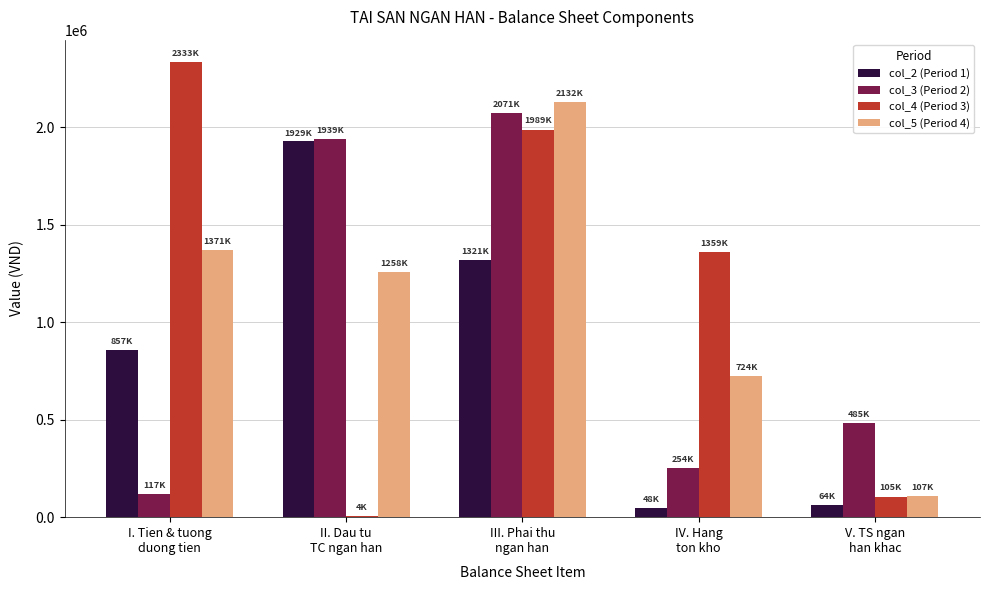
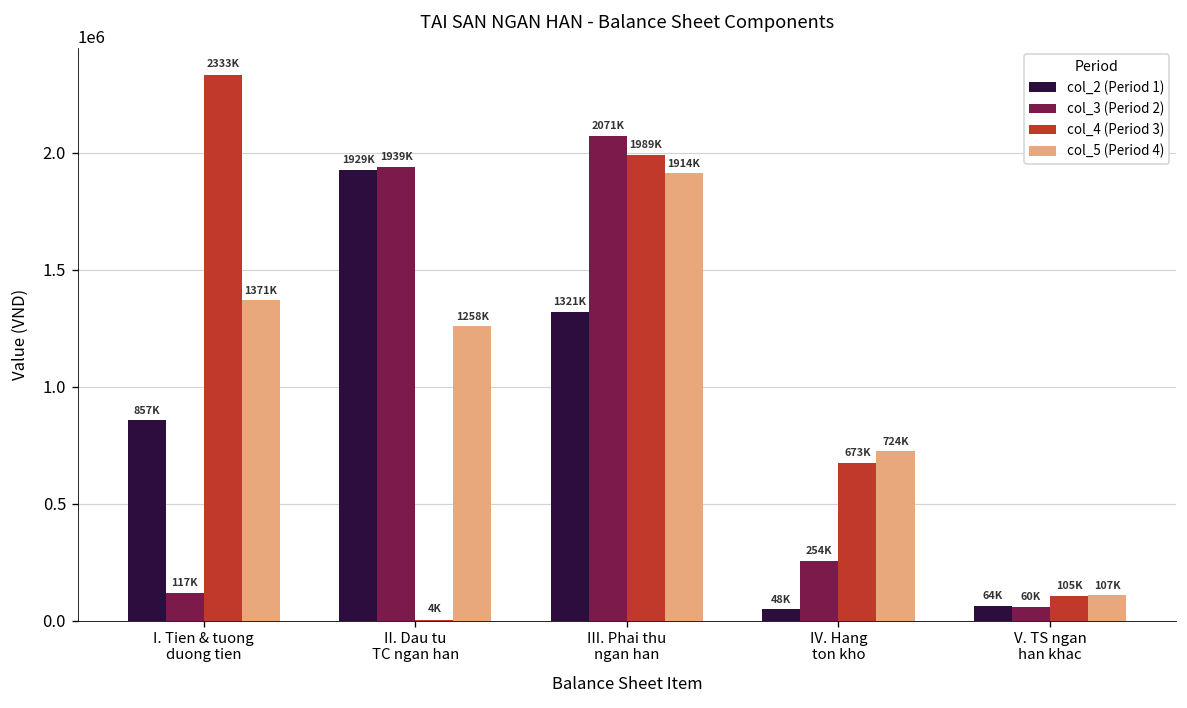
col_5 (Period 4), III. Phai thu ngan han: 2132K -> 1914K
col_4 (Period 3), IV. Hang ton kho: 1359K -> 673K
col_3 (Period 2), V. TS ngan han khac: 485K -> 60K
